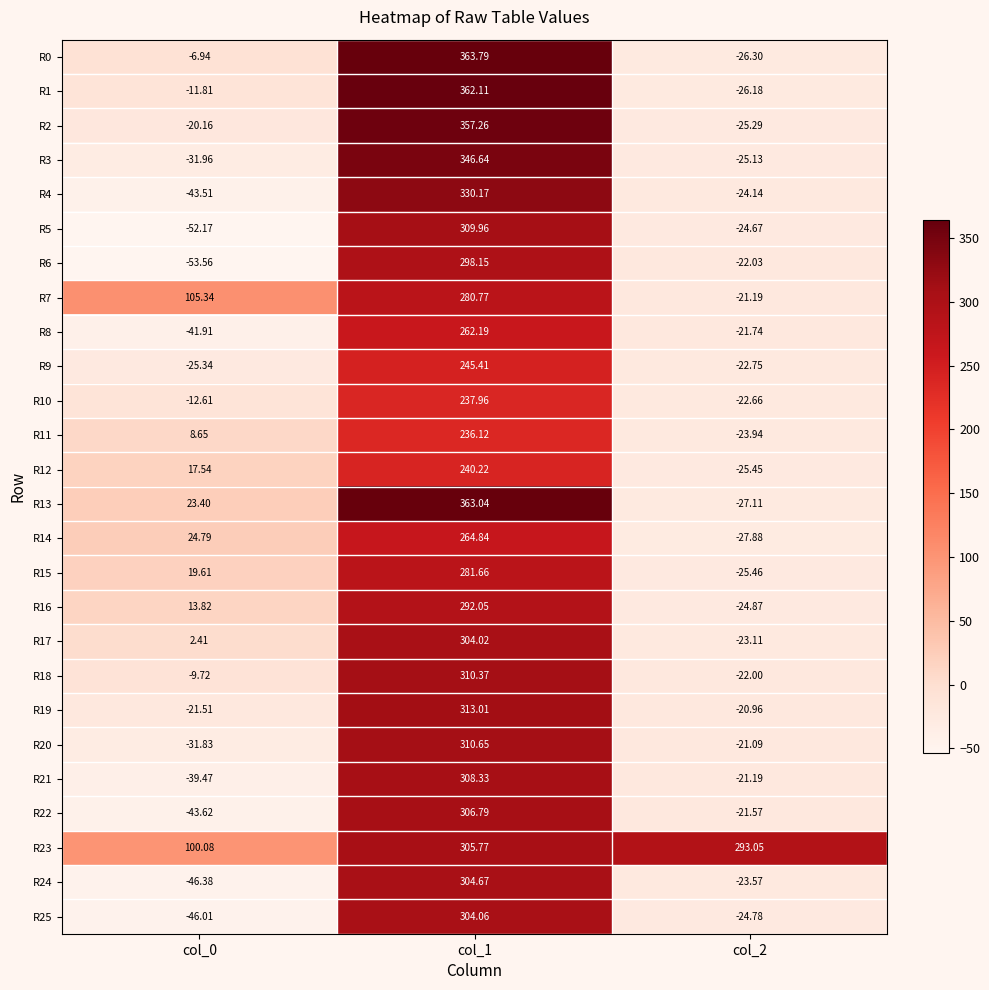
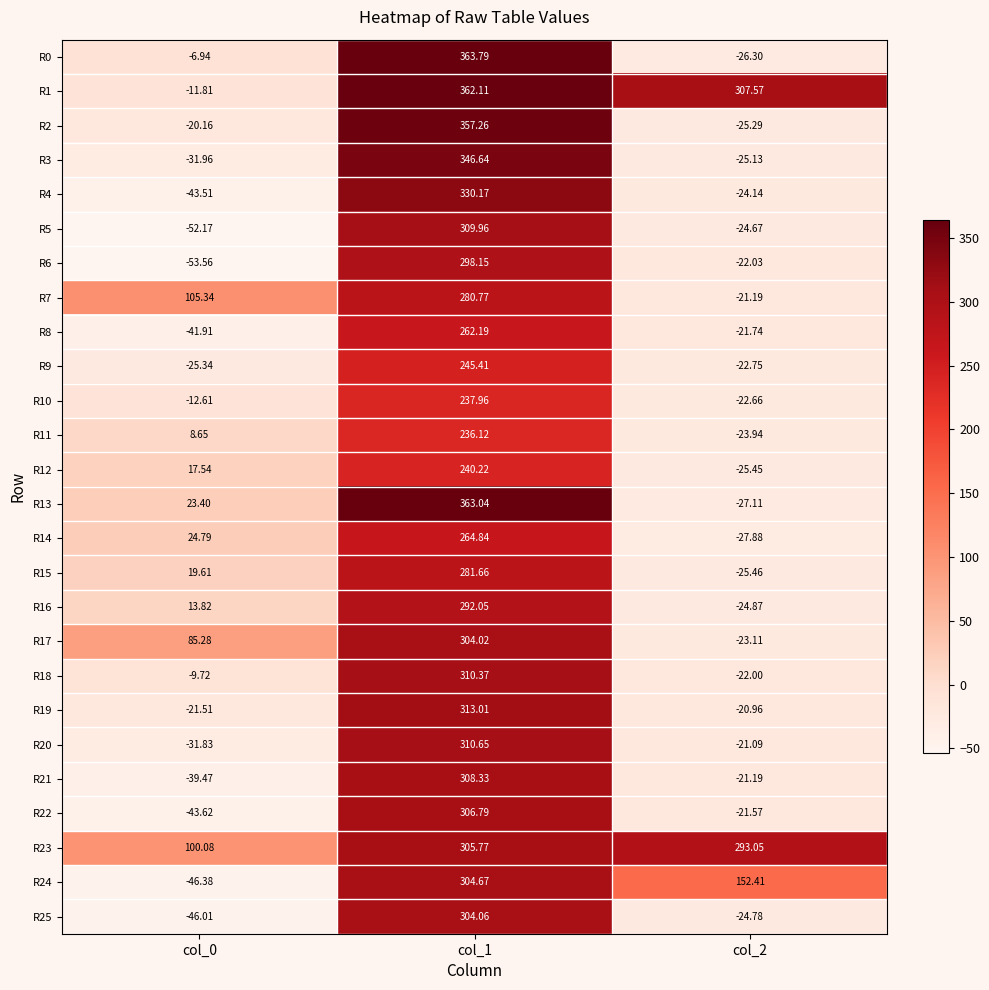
R1, col_2: -26.18 -> 307.57
R17, col_0: 2.41 -> 85.28
R24, col_2: -23.57 -> 152.41
